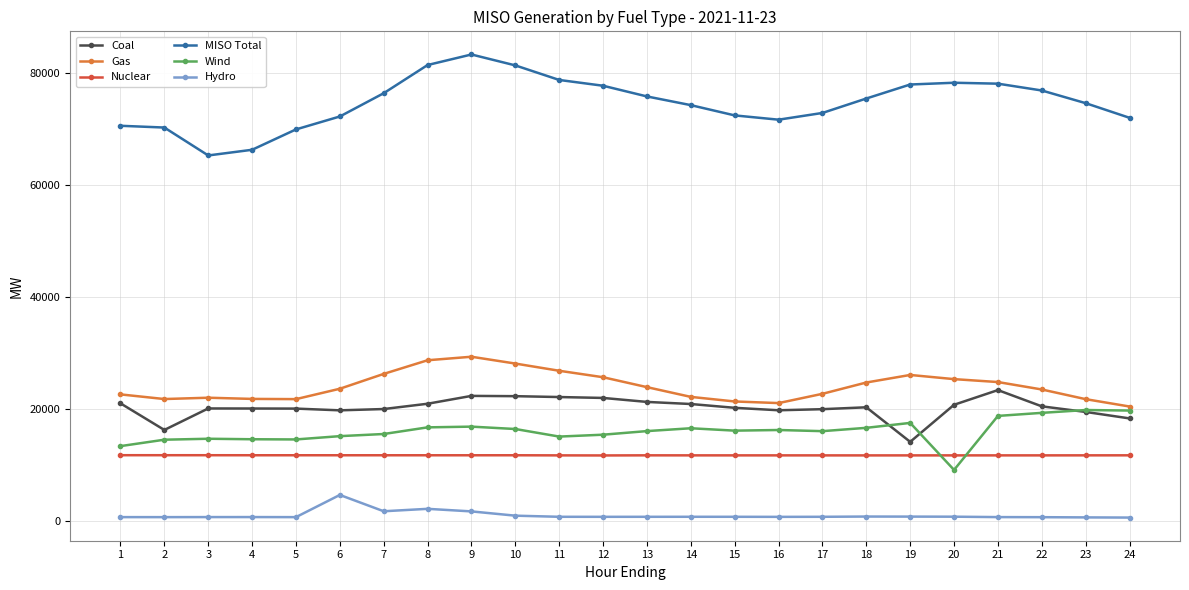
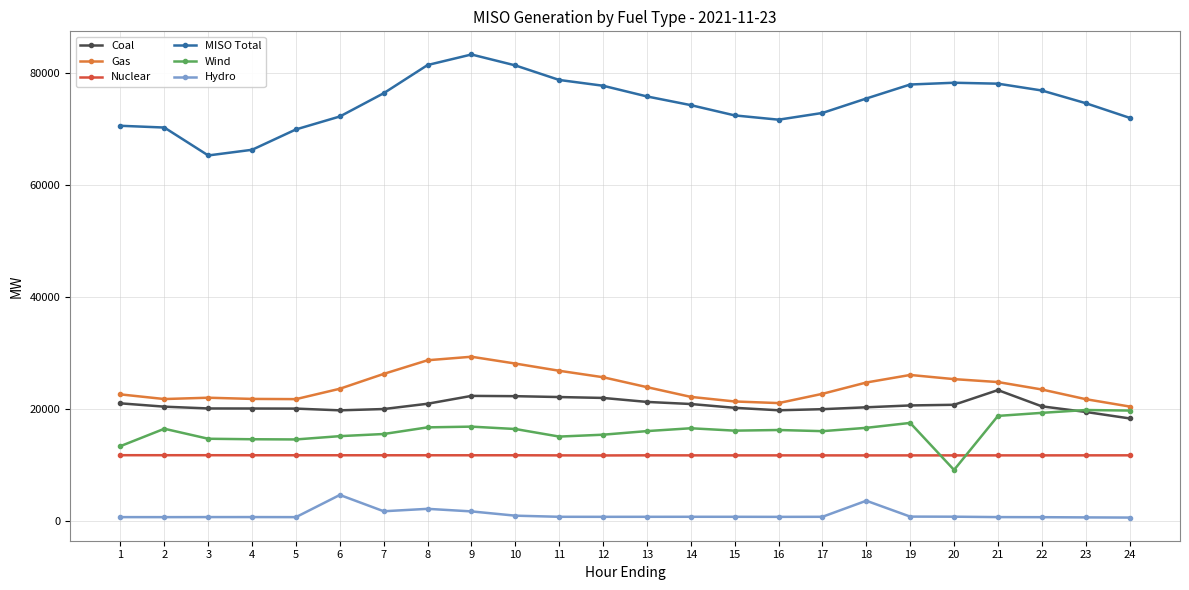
Coal, 2: 16000 -> 20000
Wind, 2: 15000 -> 16000
Hydro, 18: 1000 -> 4000
Coal, 19: 14000 -> 21000
